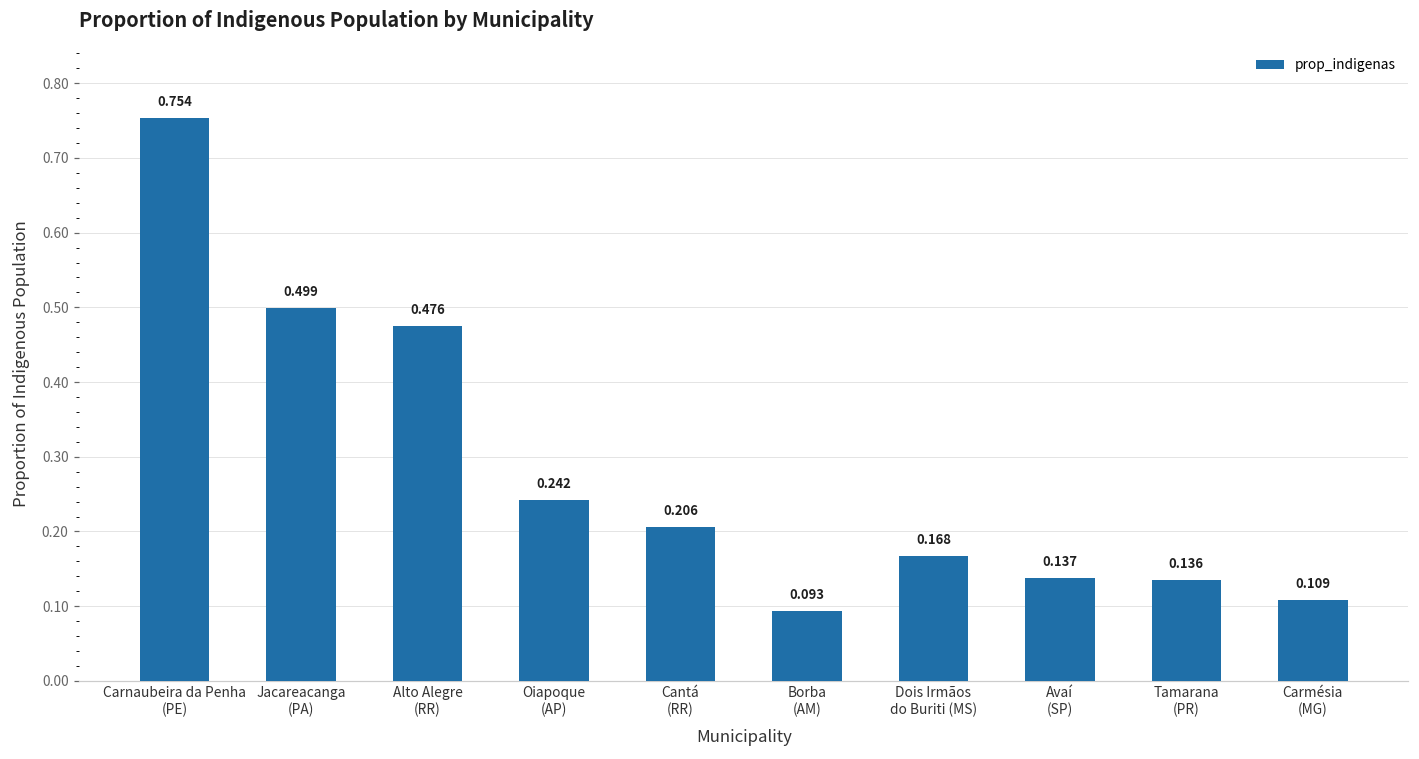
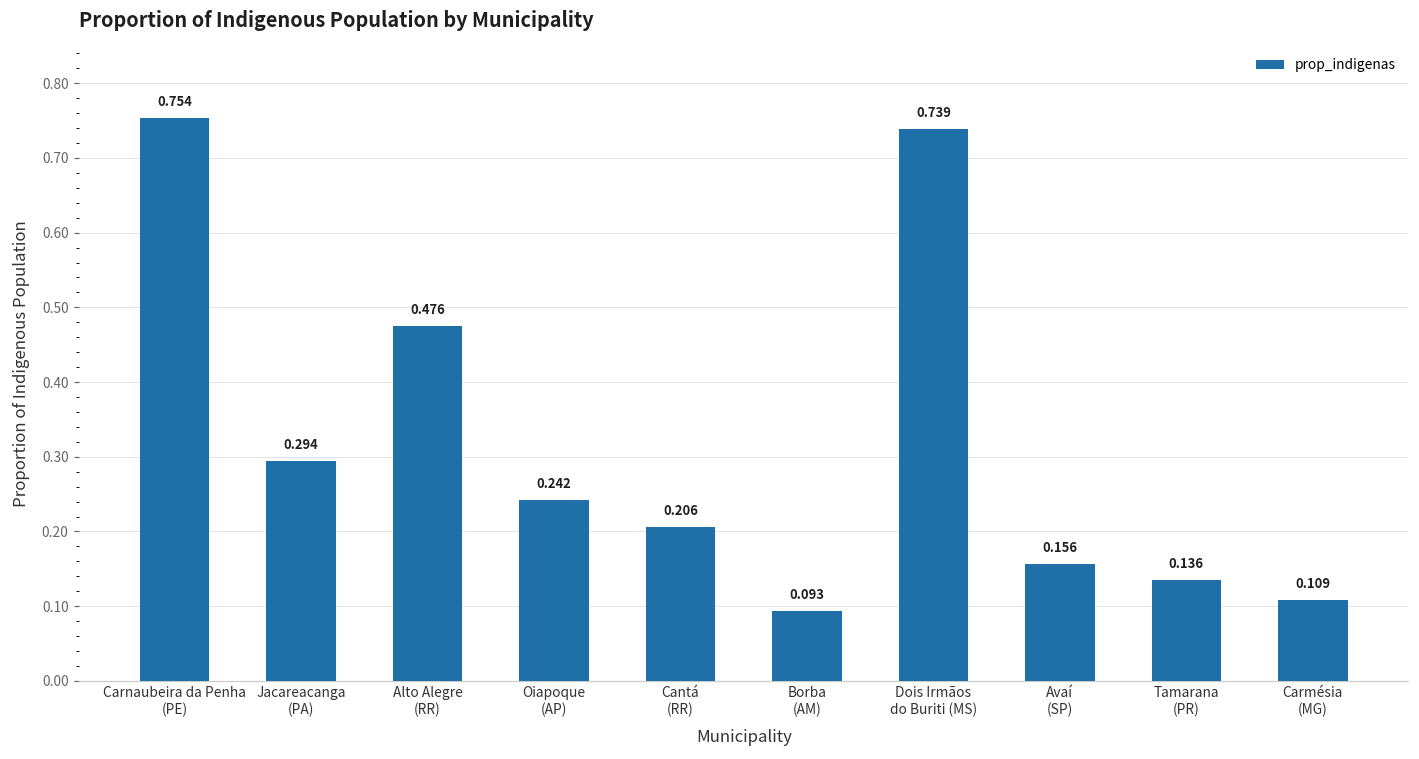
Jacareacanga (PA): 0.499 -> 0.294
Dois Irmãos do Buriti (MS): 0.168 -> 0.739
Avaí (SP): 0.137 -> 0.156
